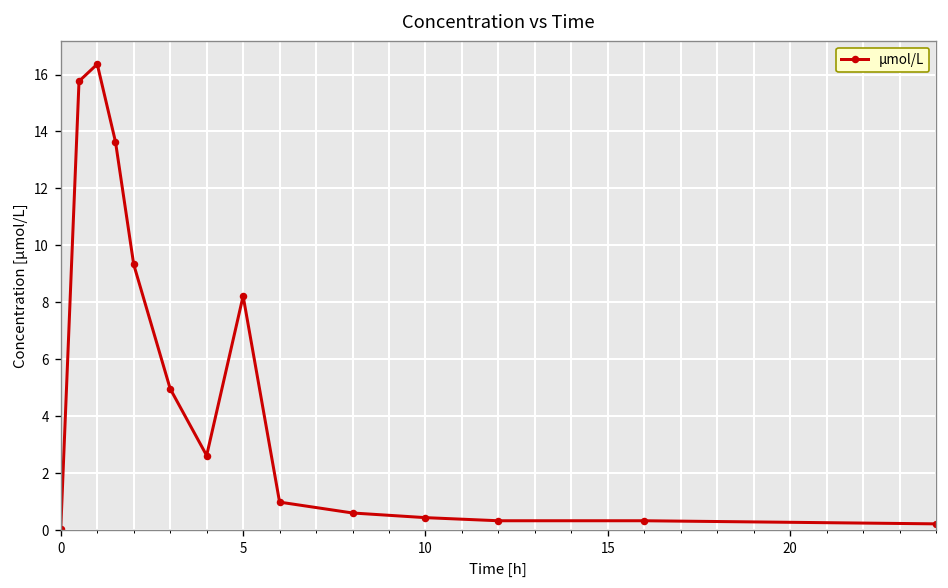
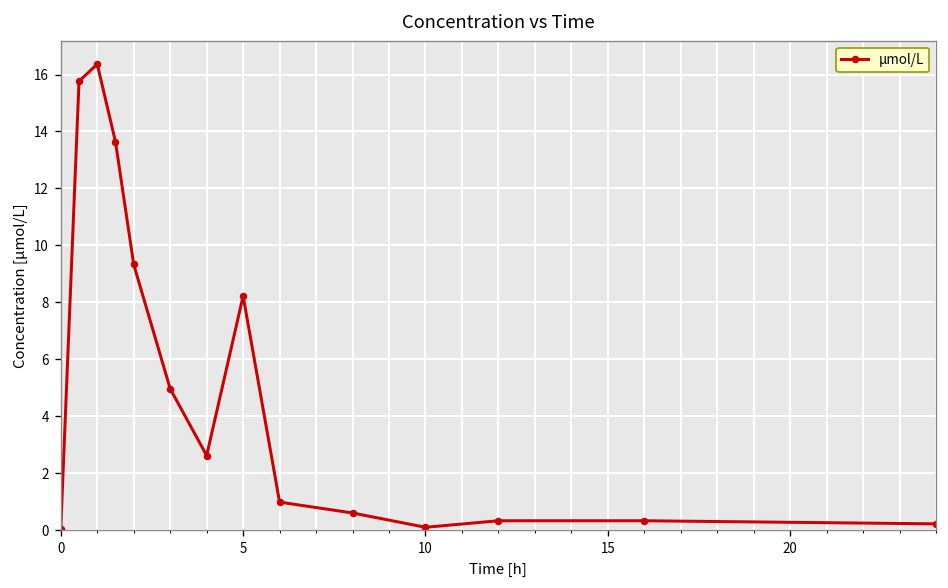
10: 0.4 -> 0.1
